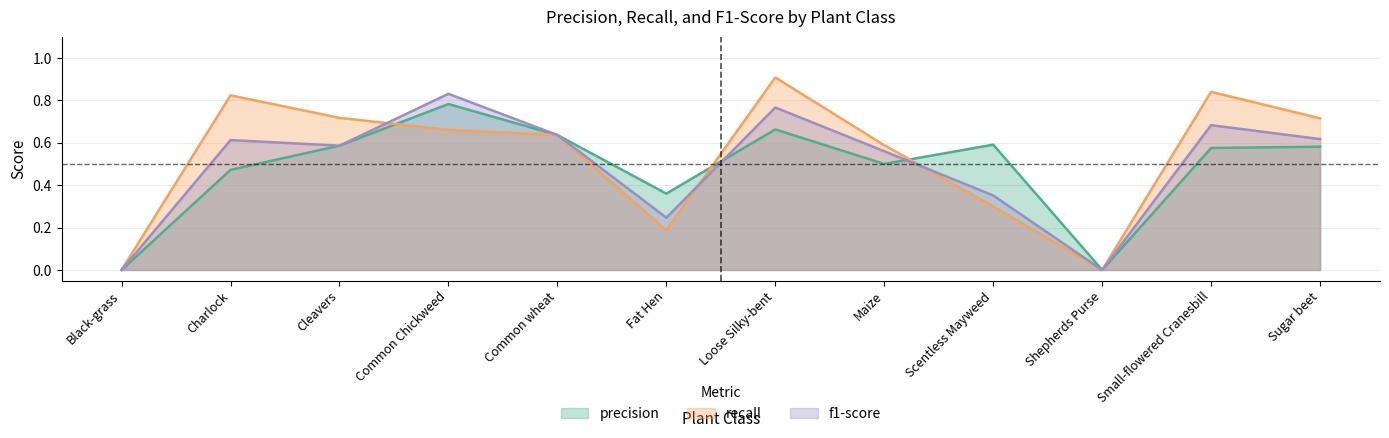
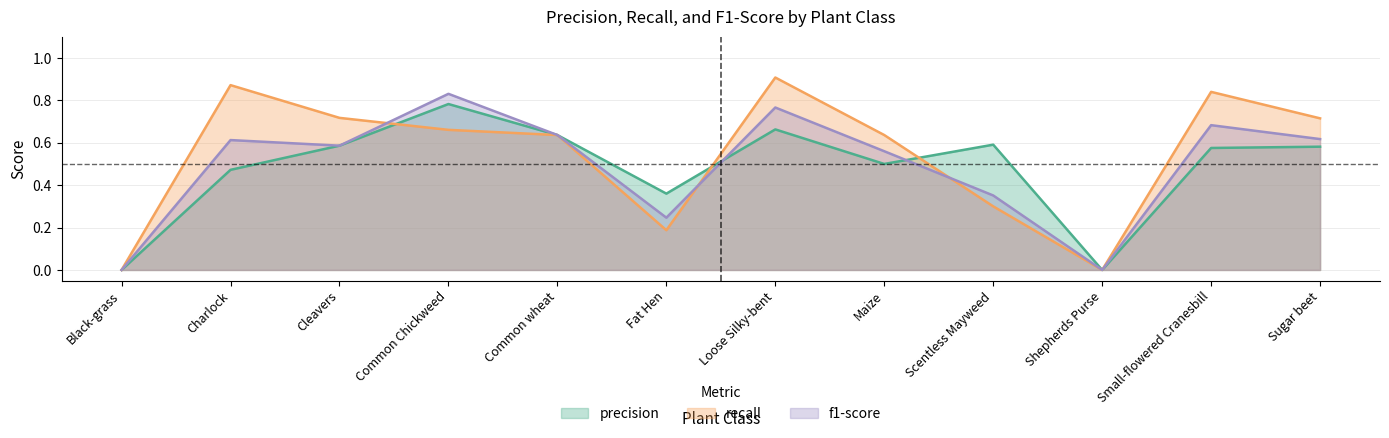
recall, Charlock: 0.82 -> 0.87
recall, Maize: 0.59 -> 0.64
